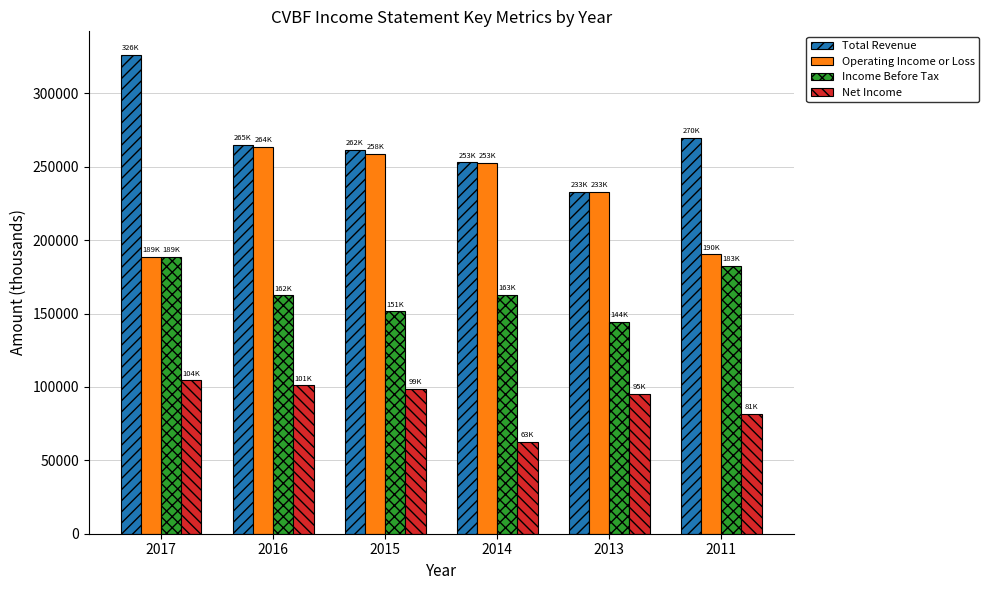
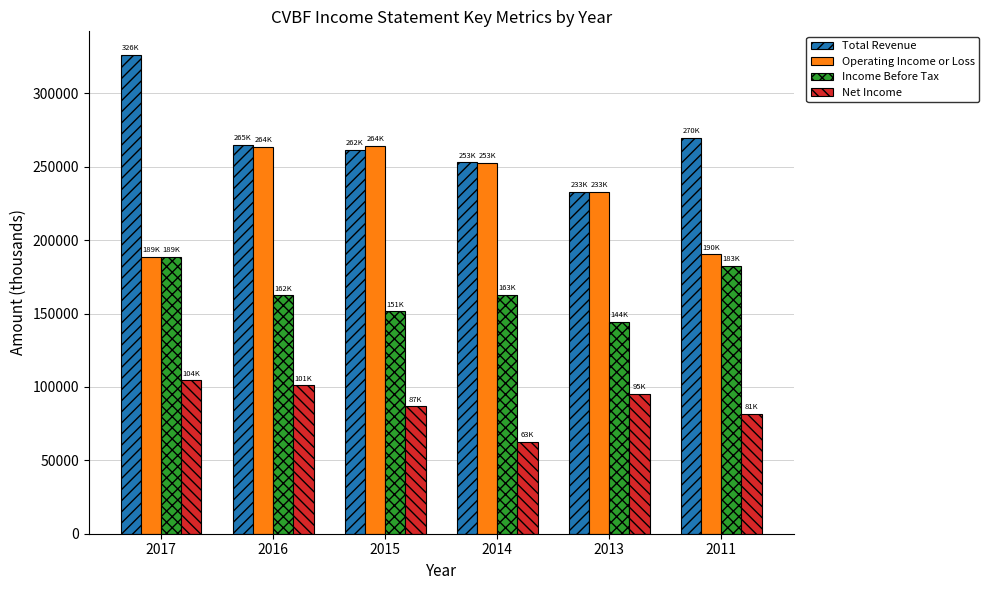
Operating Income or Loss, 2015: 258K -> 264K
Net Income, 2015: 99K -> 87K
